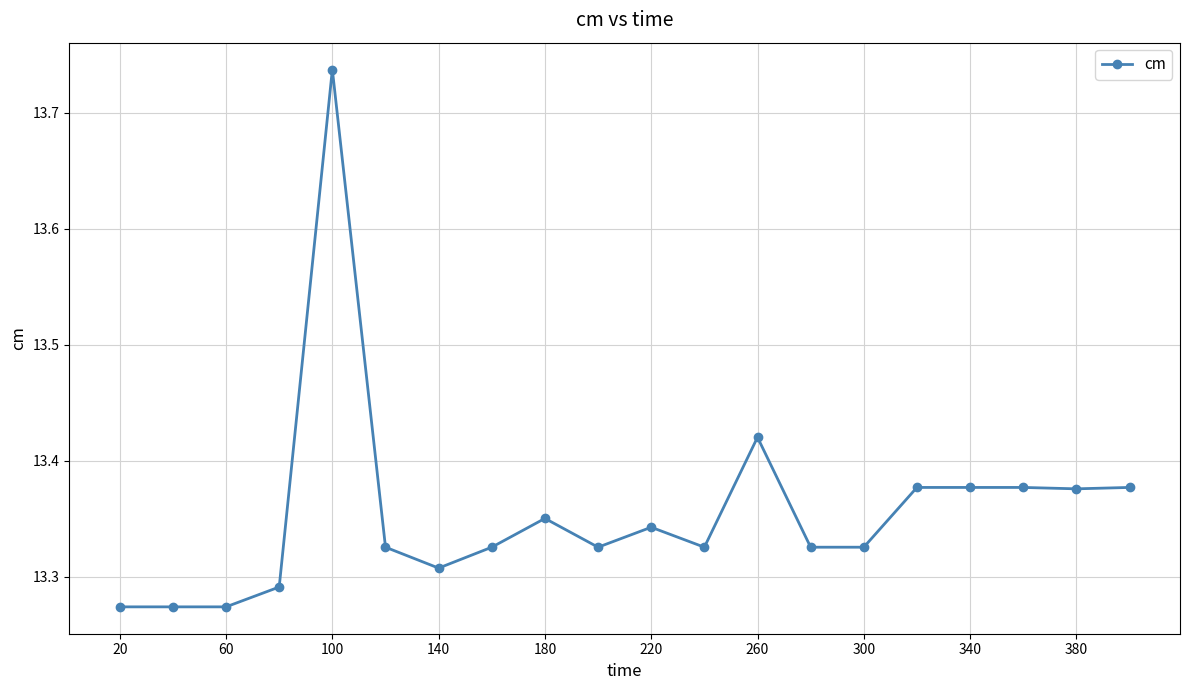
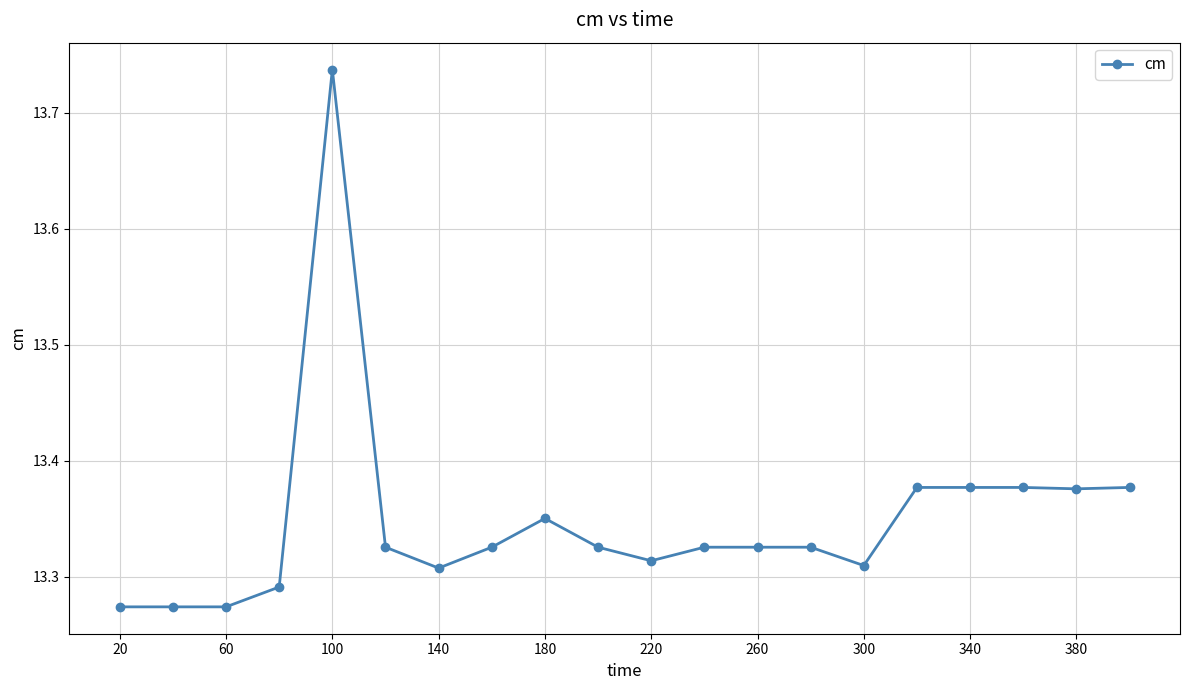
220: 13.343 -> 13.314
260: 13.420 -> 13.326
300: 13.326 -> 13.310
